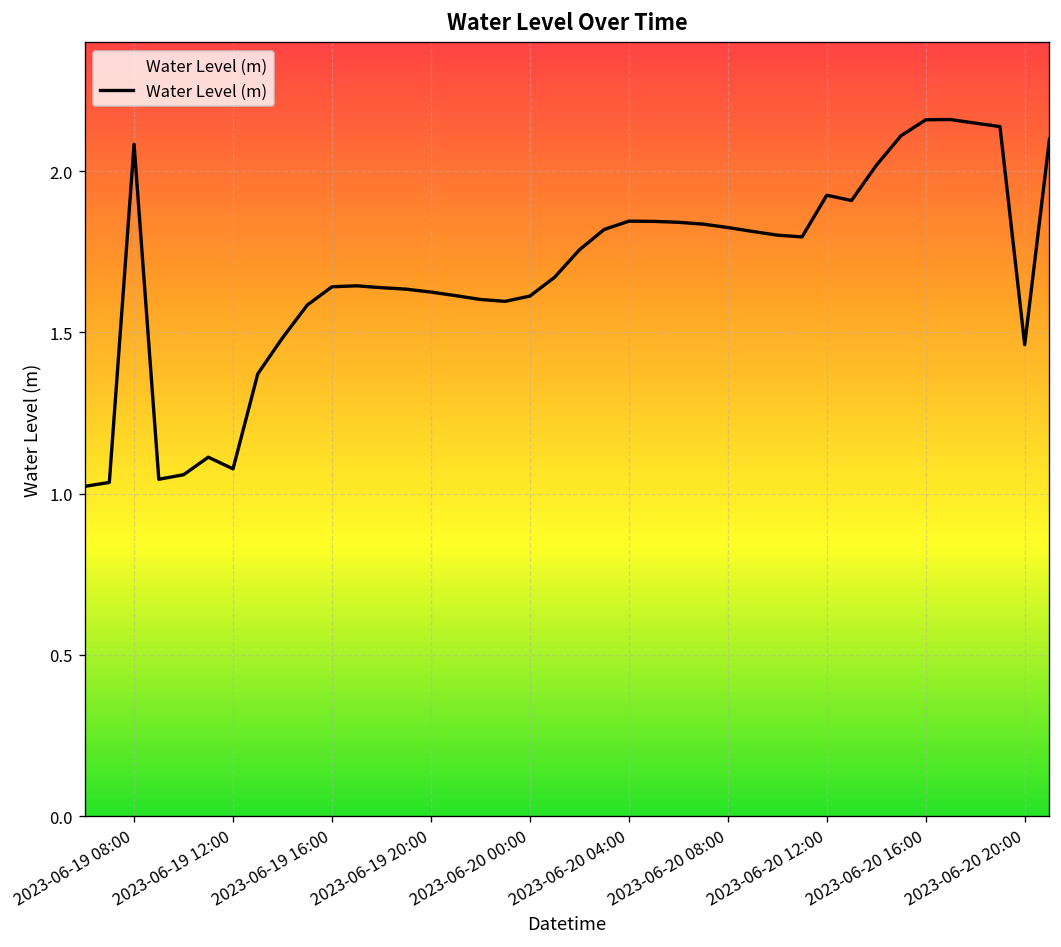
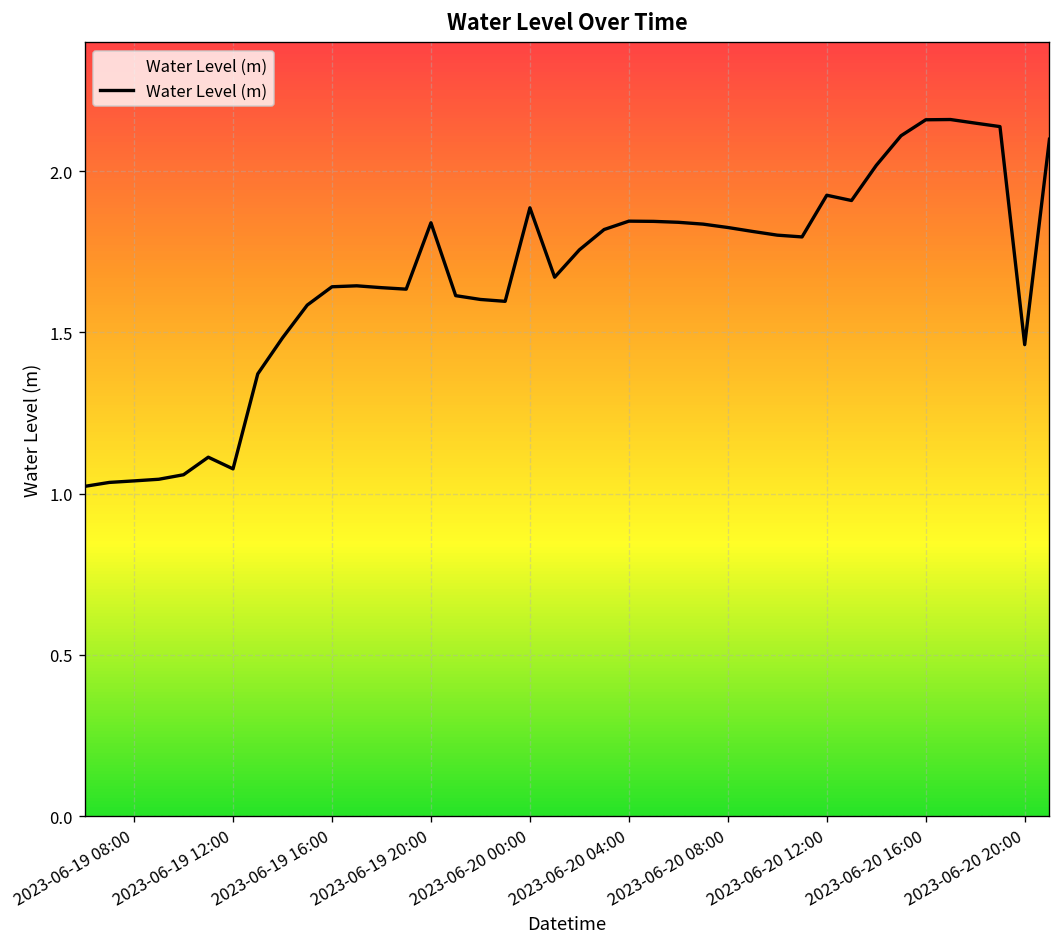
2023-06-19 08:00: 2.08 -> 1.04
2023-06-19 20:00: 1.63 -> 1.84
2023-06-20 00:00: 1.61 -> 1.89
